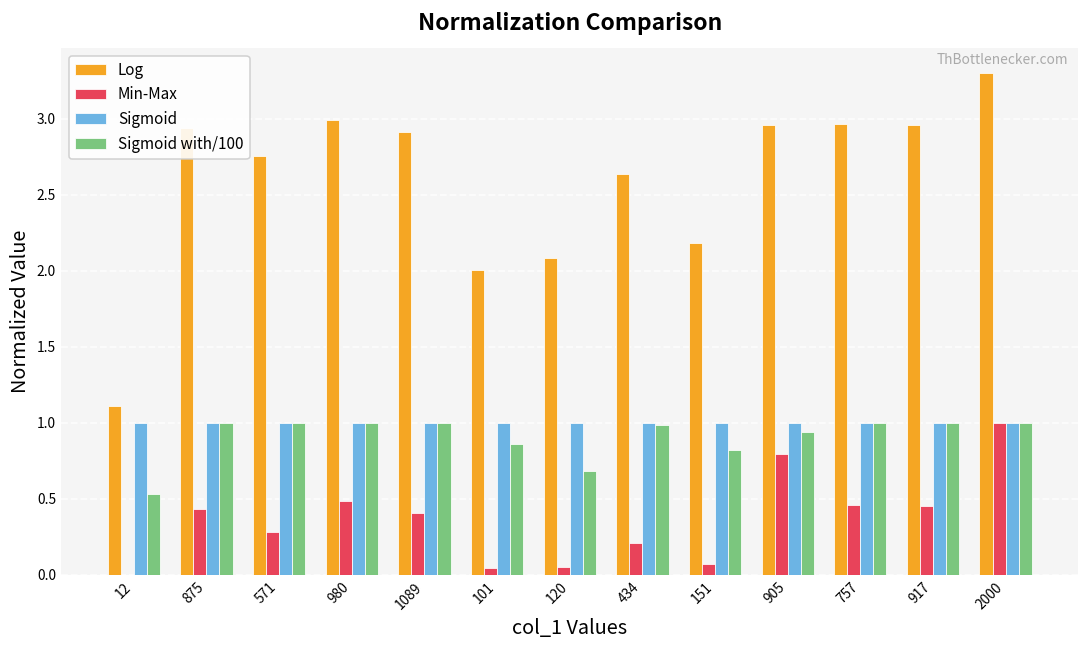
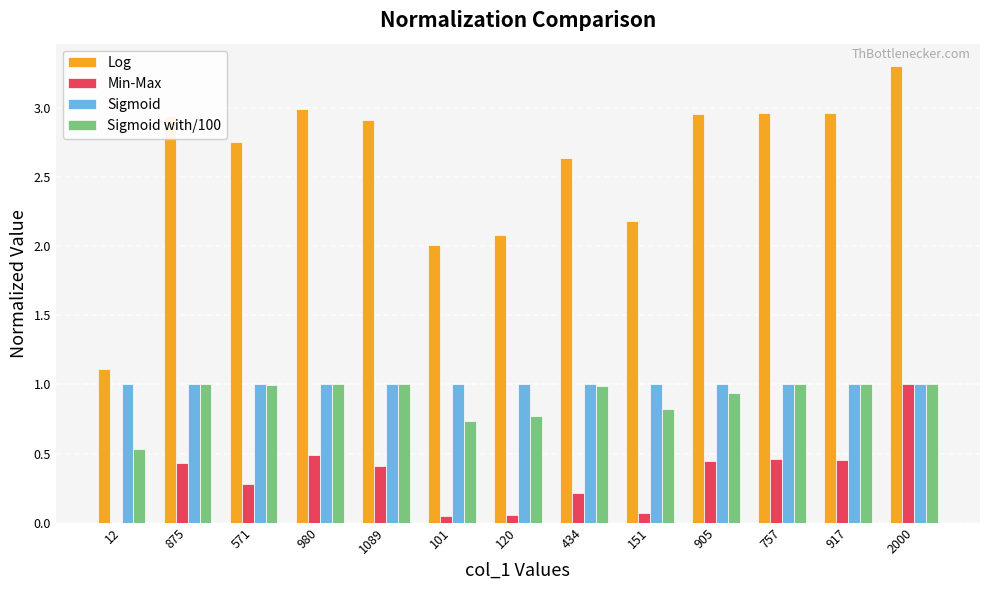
Sigmoid with/100, 101: 0.86 -> 0.73
Sigmoid with/100, 120: 0.68 -> 0.77
Min-Max, 905: 0.80 -> 0.45
